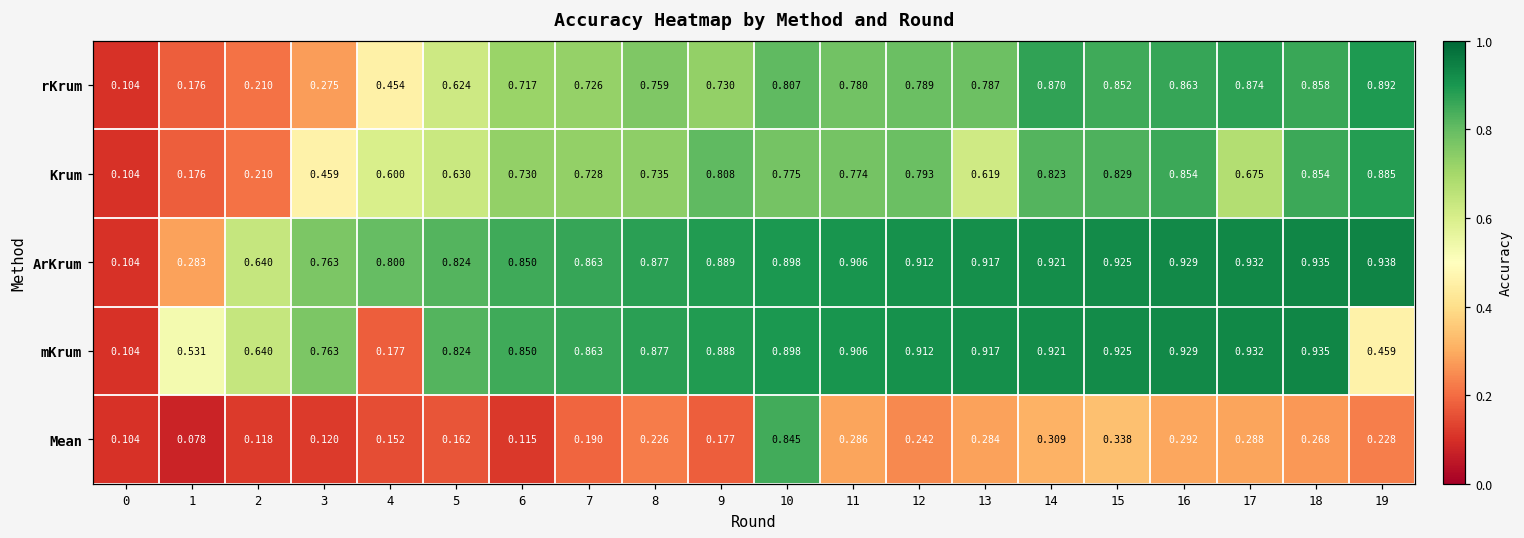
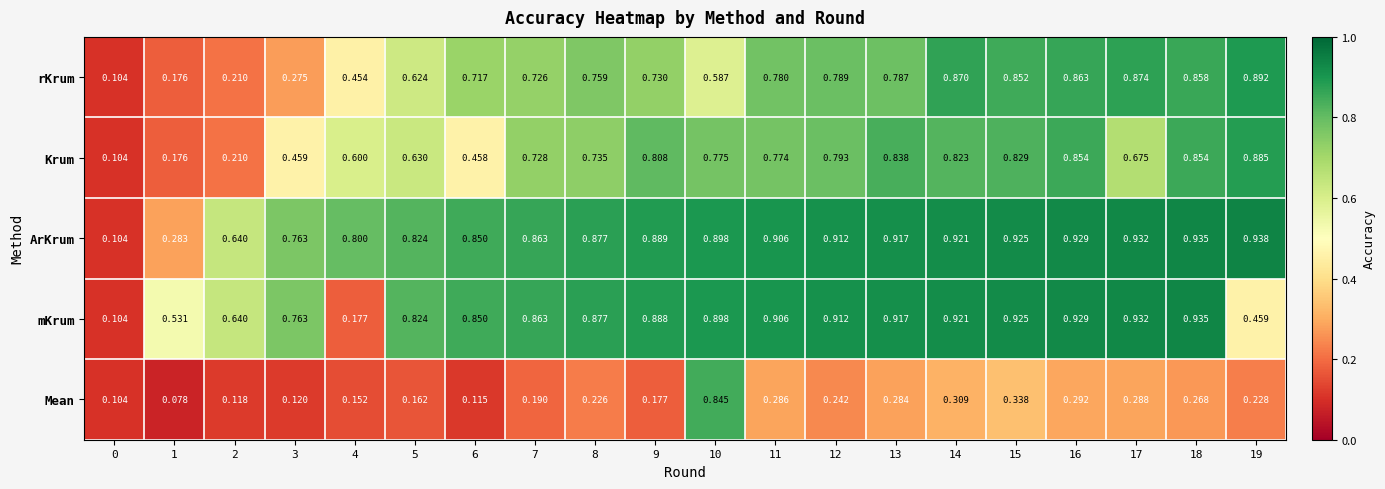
rKrum, 10: 0.807 -> 0.587
Krum, 6: 0.730 -> 0.458
Krum, 13: 0.619 -> 0.838
